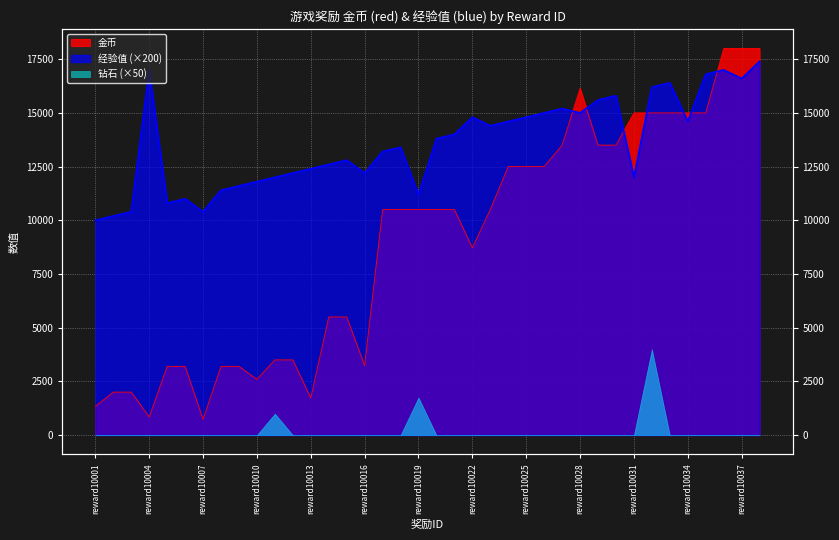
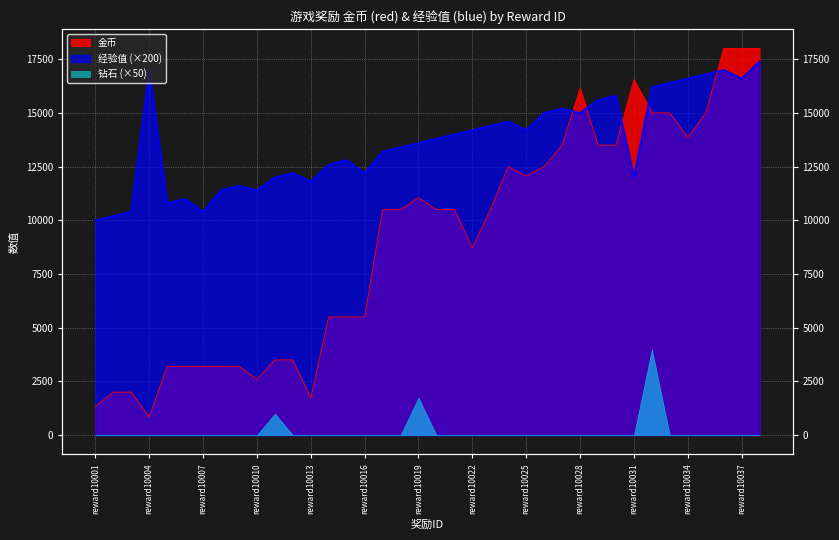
金币, reward10007: 700 -> 3200
经验值 (×200), reward10010: 11800 -> 11400
经验值 (×200), reward10013: 12400 -> 11800
金币, reward10016: 3200 -> 5500
金币, reward10019: 10500 -> 11100
经验值 (×200), reward10019: 11200 -> 13600
经验值 (×200), reward10022: 14800 -> 14200
金币, reward10025: 12500 -> 12100
经验值 (×200), reward10025: 14800 -> 14200
金币, reward10031: 15000 -> 16500
金币, reward10034: 15000 -> 13900
经验值 (×200), reward10034: 14600 -> 16600
